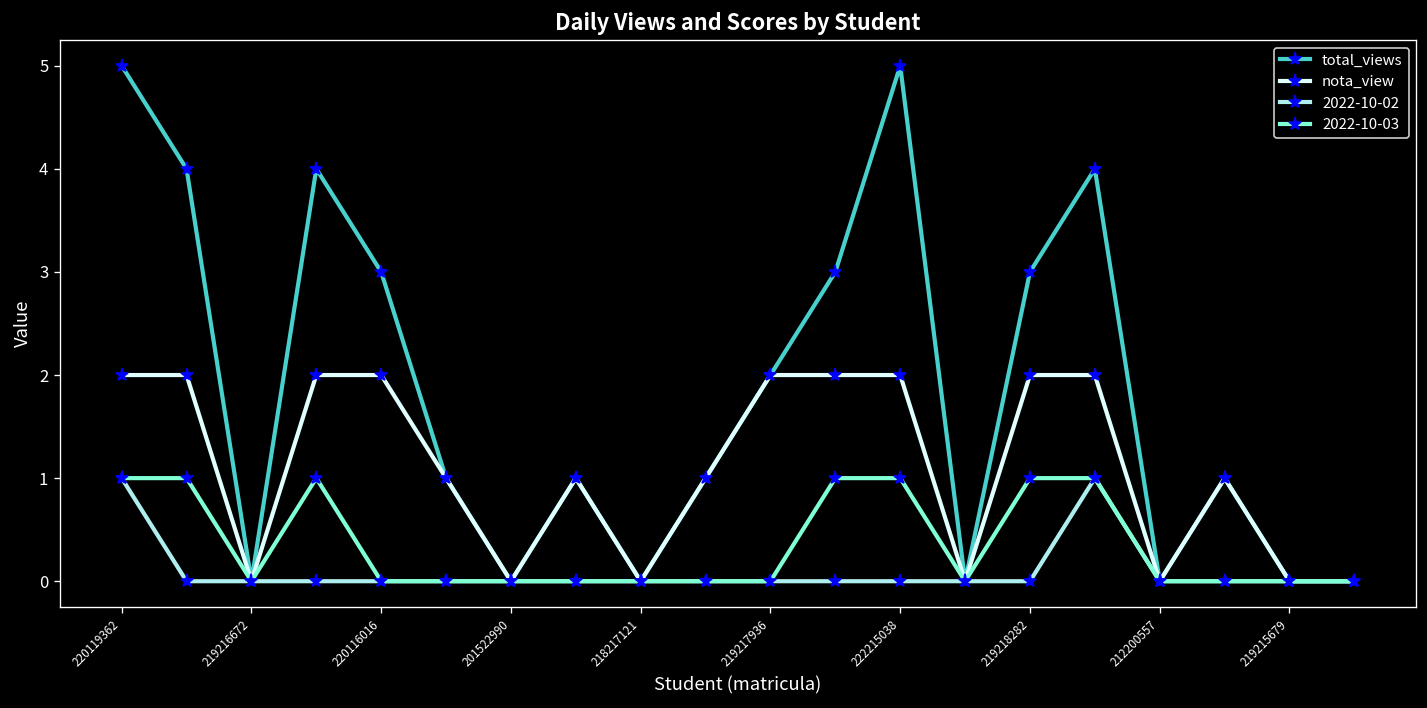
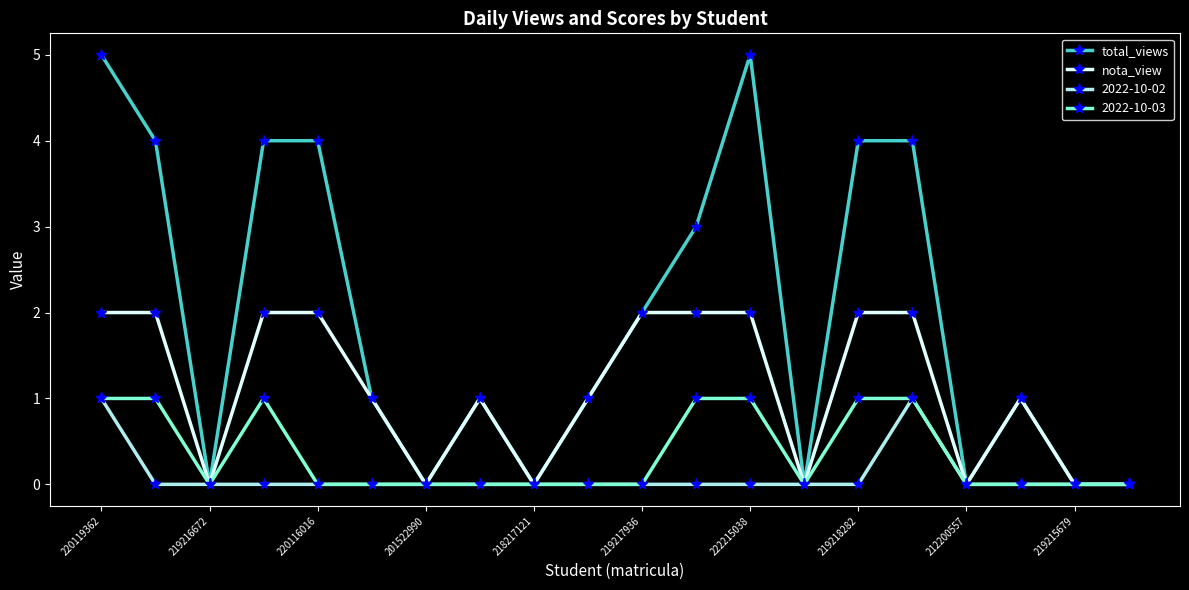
total_views, 220116016: 3 -> 4
total_views, 219218282: 3 -> 4
